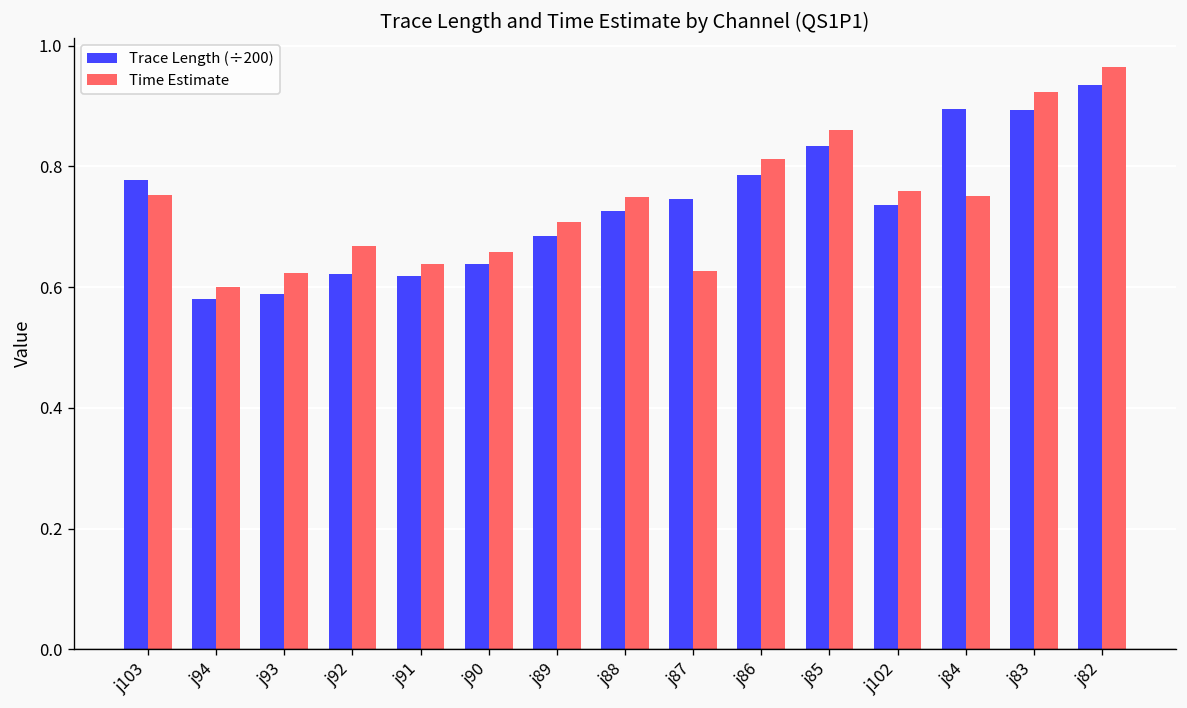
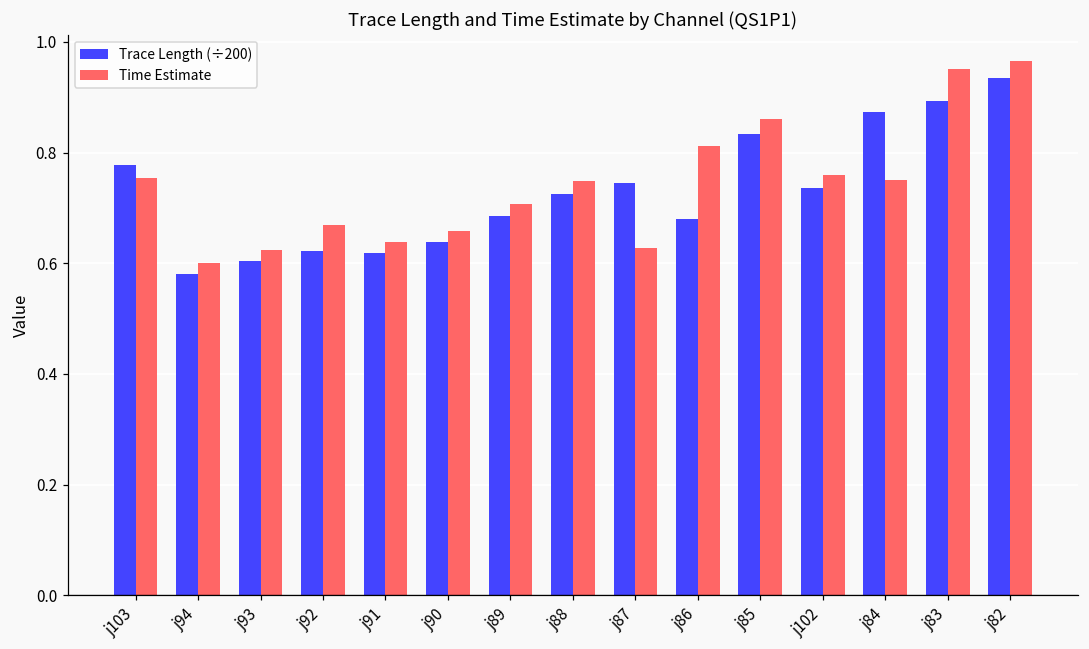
Trace Length (÷200), j93: 0.59 -> 0.60
Trace Length (÷200), j86: 0.79 -> 0.68
Trace Length (÷200), j84: 0.89 -> 0.87
Time Estimate, j83: 0.92 -> 0.95
